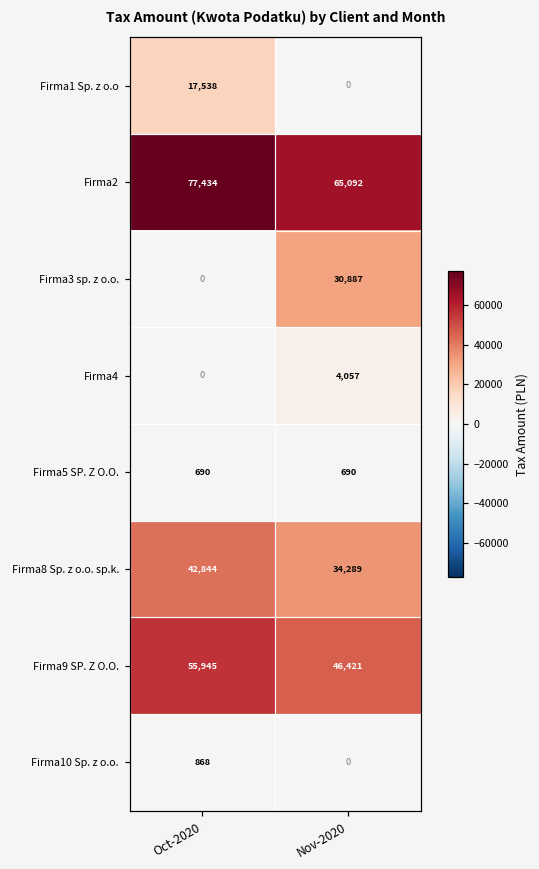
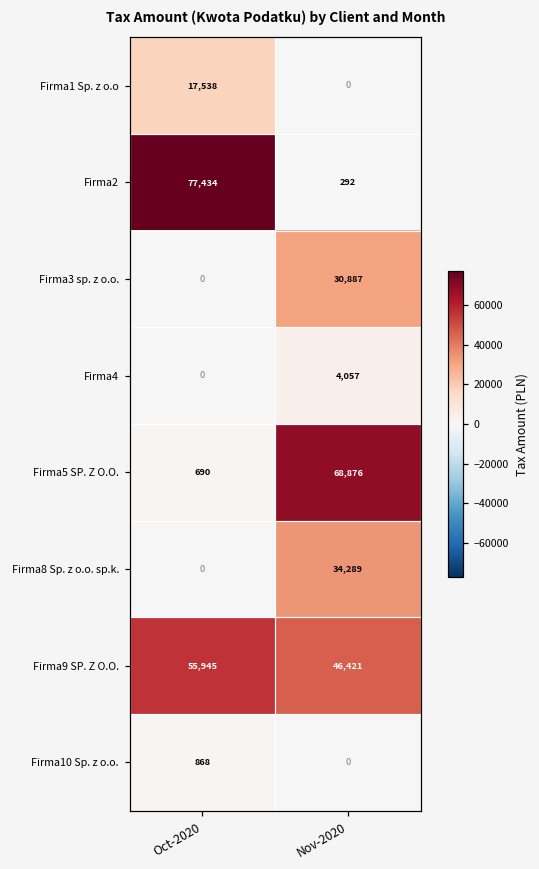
Firma2, Nov-2020: 65,092 -> 292
Firma5 SP. Z O.O., Nov-2020: 690 -> 68,876
Firma8 Sp. z o.o. sp.k., Oct-2020: 42,844 -> 0
